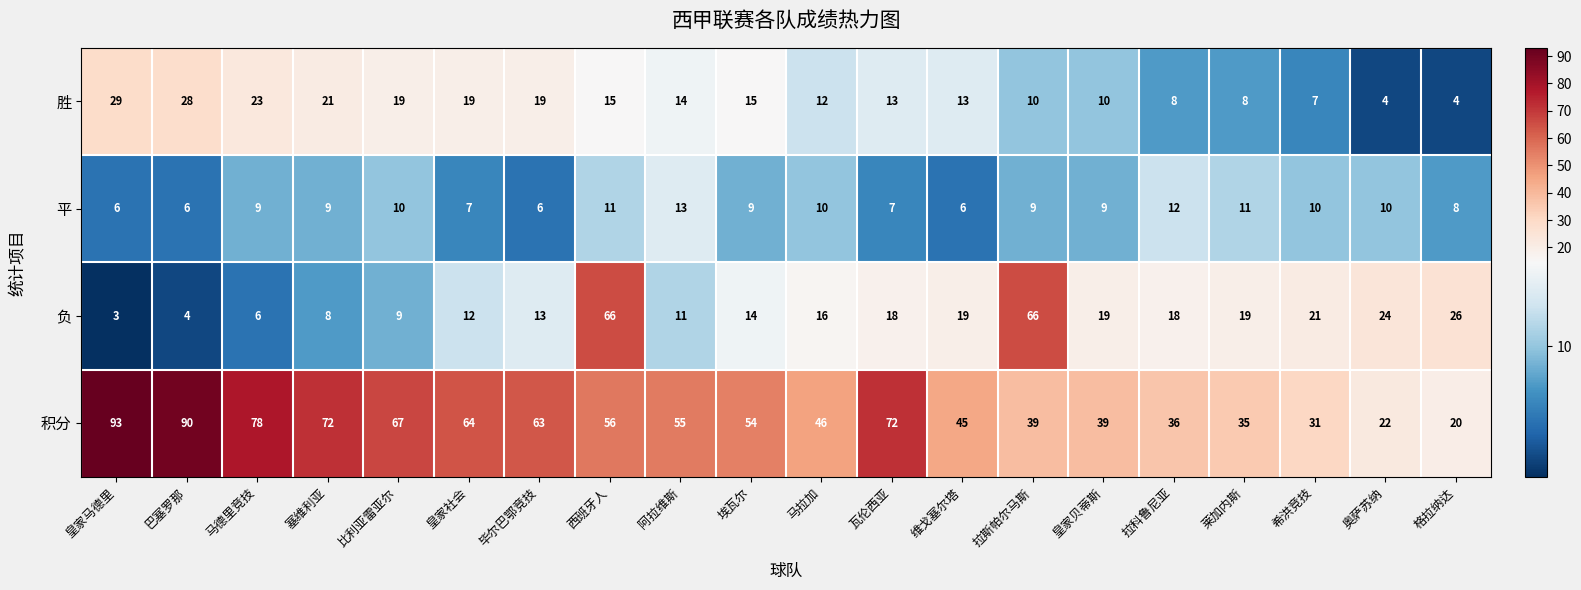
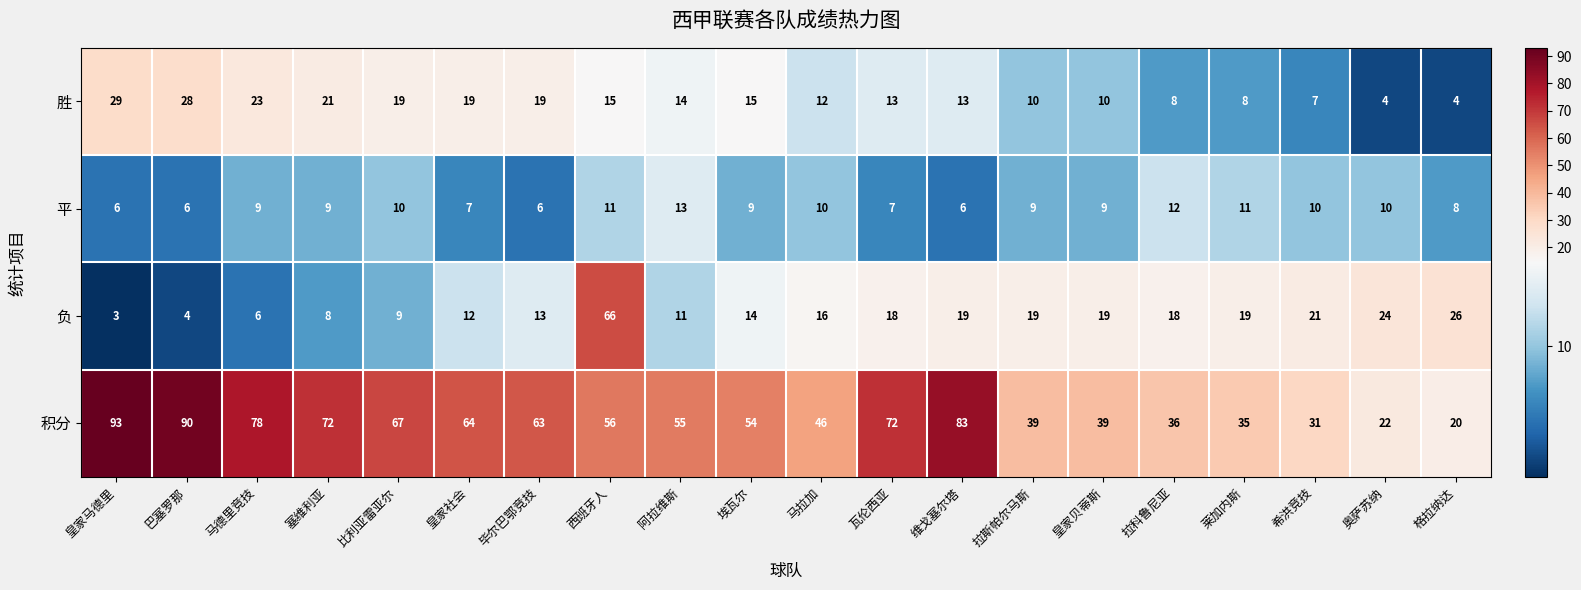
负, 拉斯帕尔马斯: 66 -> 19
积分, 维戈塞尔塔: 45 -> 83
